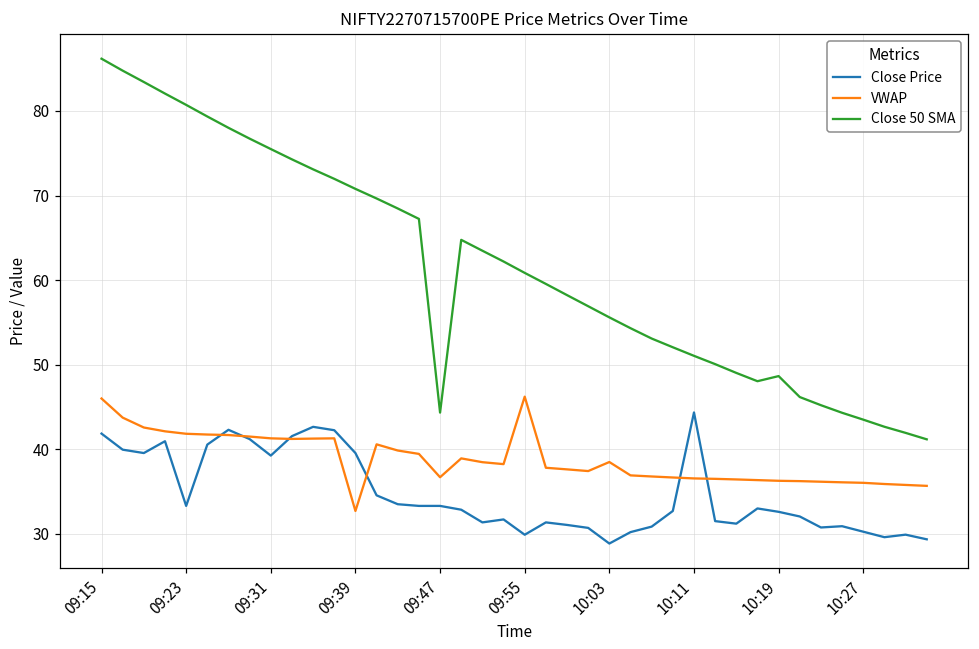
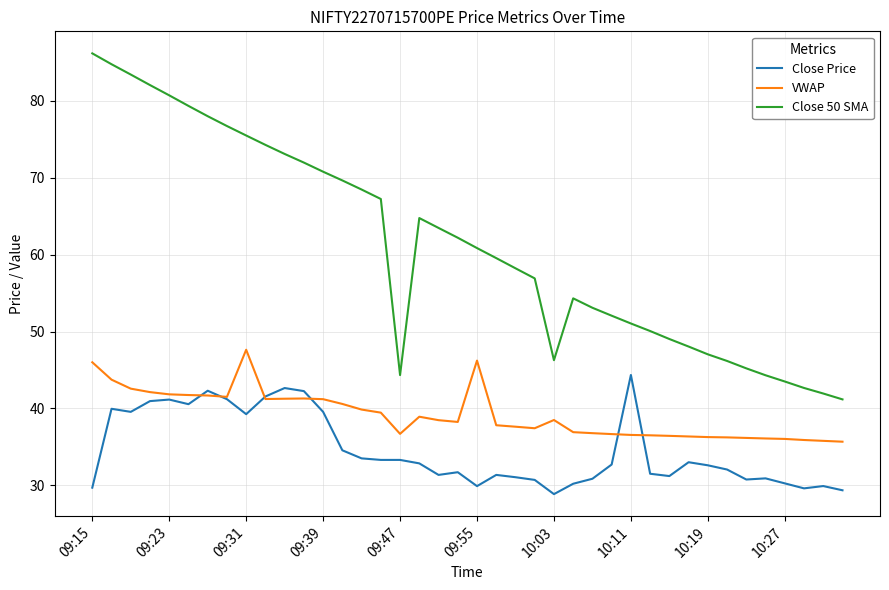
Close Price, 09:15: 42 -> 30
Close Price, 09:23: 33 -> 41
VWAP, 09:31: 41 -> 48
VWAP, 09:39: 33 -> 41
Close 50 SMA, 10:03: 56 -> 46
Close 50 SMA, 10:19: 49 -> 47
